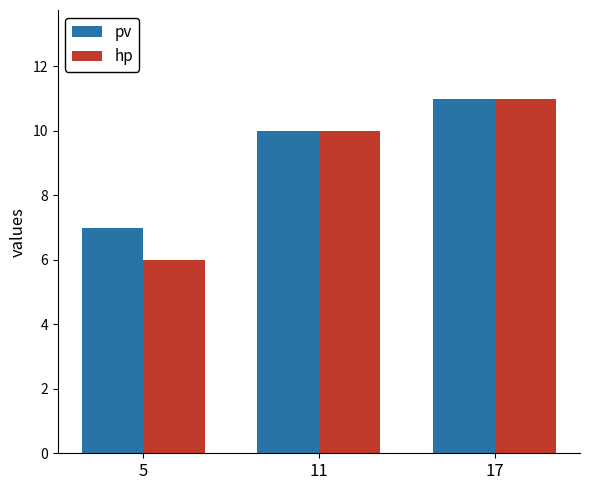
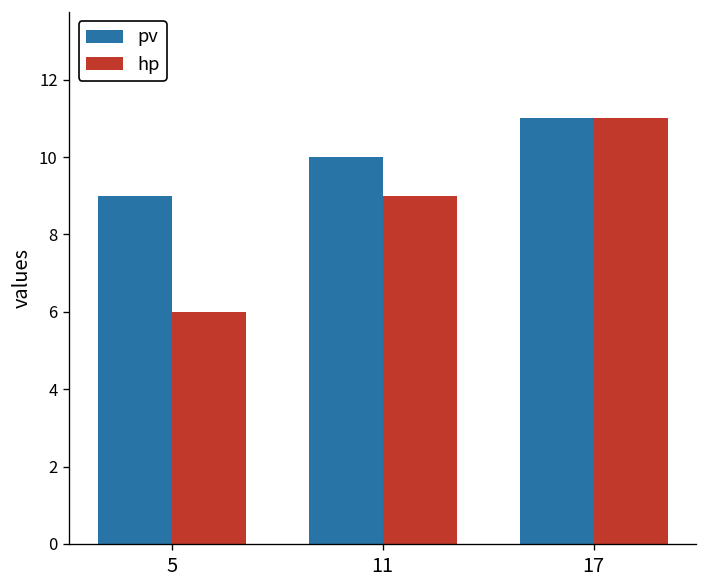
pv, 5: 7 -> 9
hp, 11: 10 -> 9
